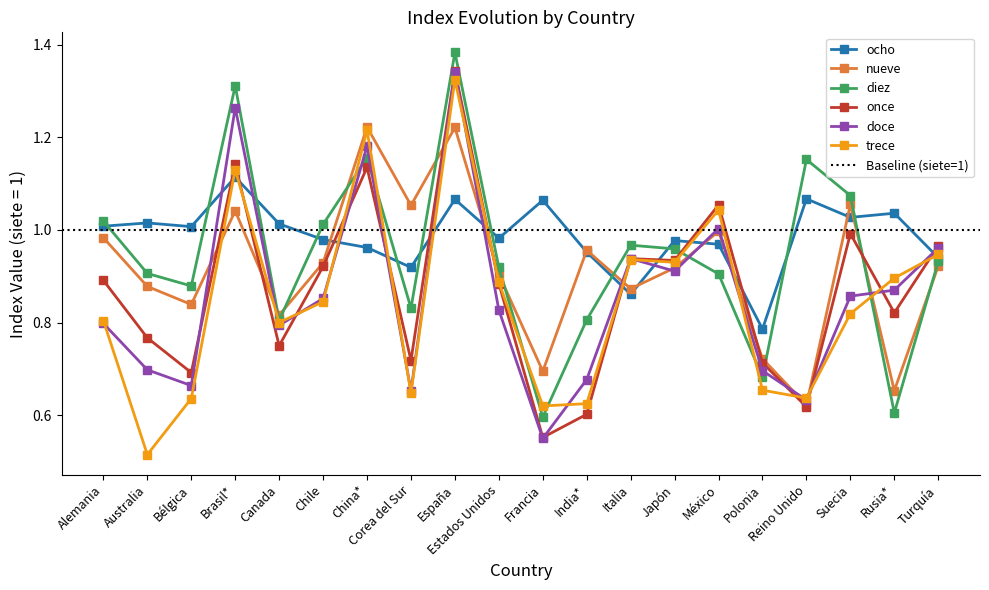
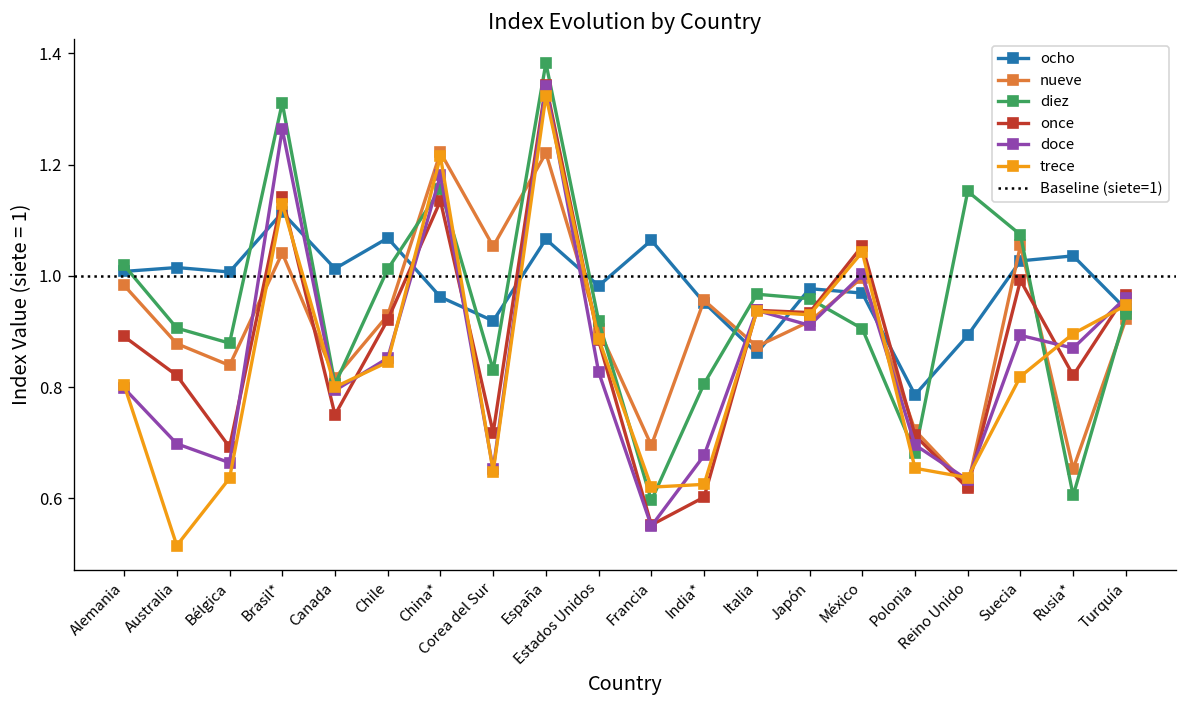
once, Australia: 0.77 -> 0.82
ocho, Chile: 0.98 -> 1.07
ocho, Reino Unido: 1.07 -> 0.89
doce, Suecia: 0.86 -> 0.89
